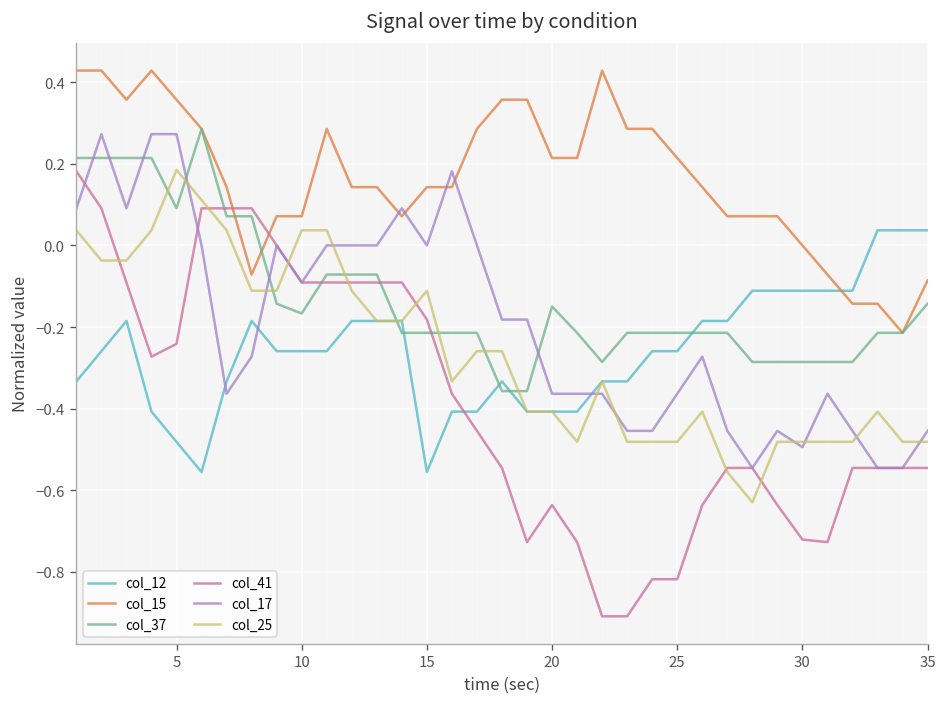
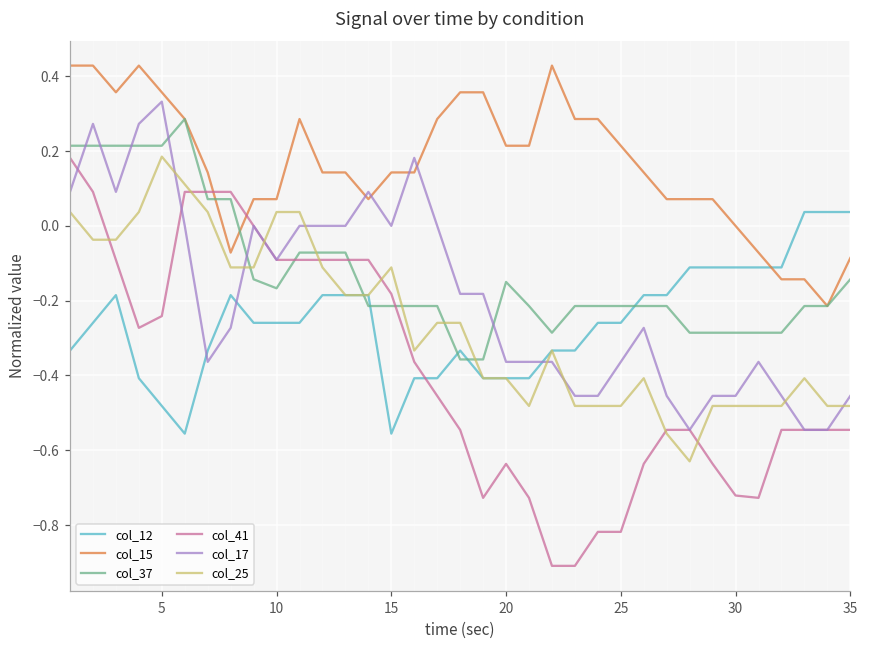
col_37, 5: 0.09 -> 0.21
col_17, 5: 0.27 -> 0.33
col_17, 30: -0.49 -> -0.45
